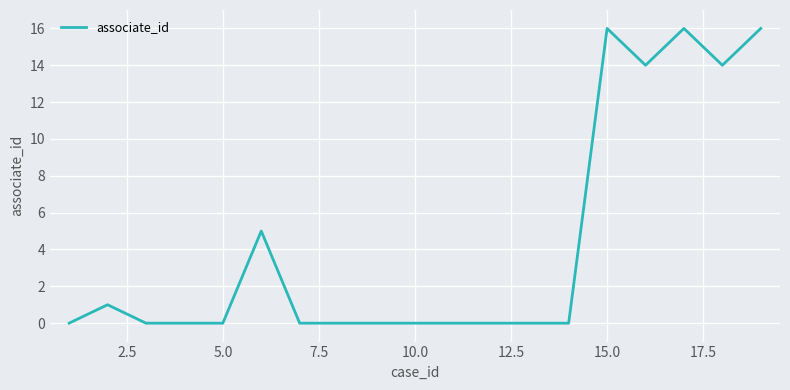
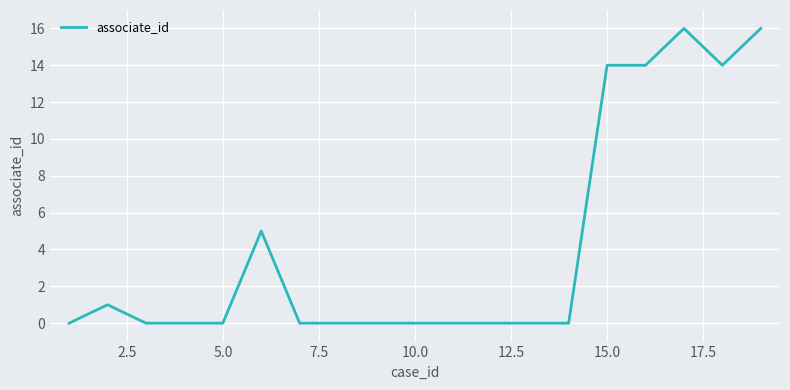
15.0: 16 -> 14
